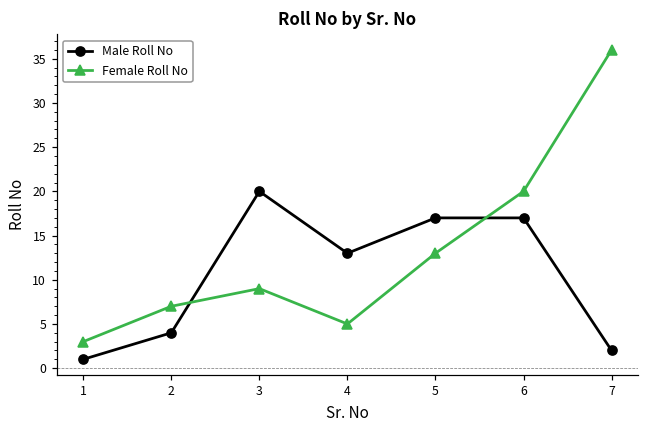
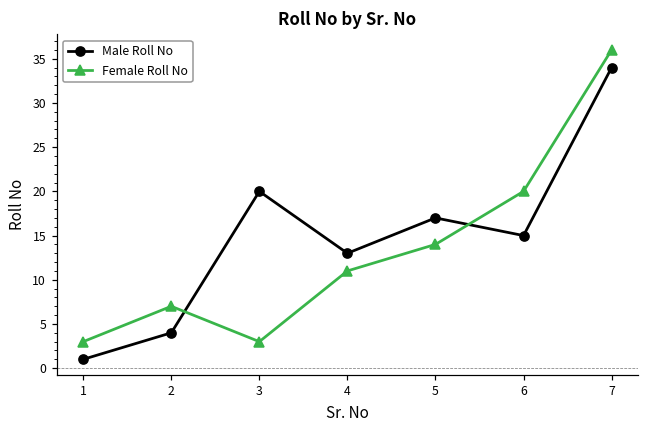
Female Roll No, 3: 9 -> 3
Female Roll No, 4: 5 -> 11
Female Roll No, 5: 13 -> 14
Male Roll No, 6: 17 -> 15
Male Roll No, 7: 2 -> 34
